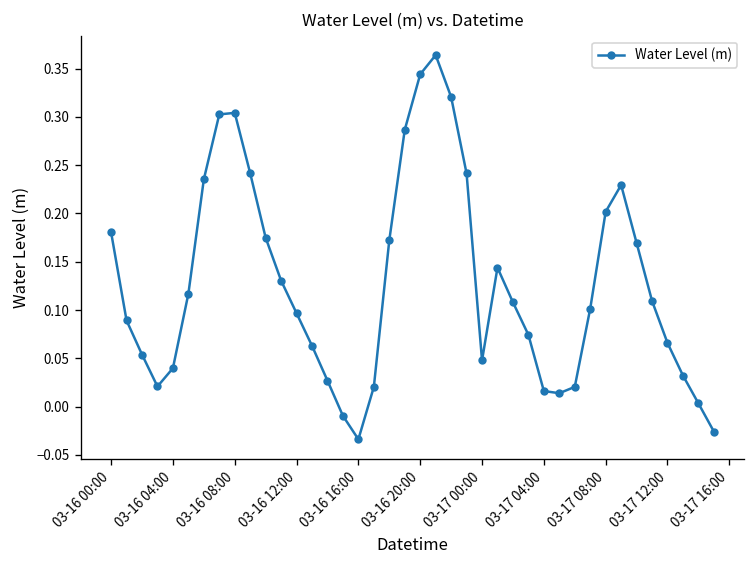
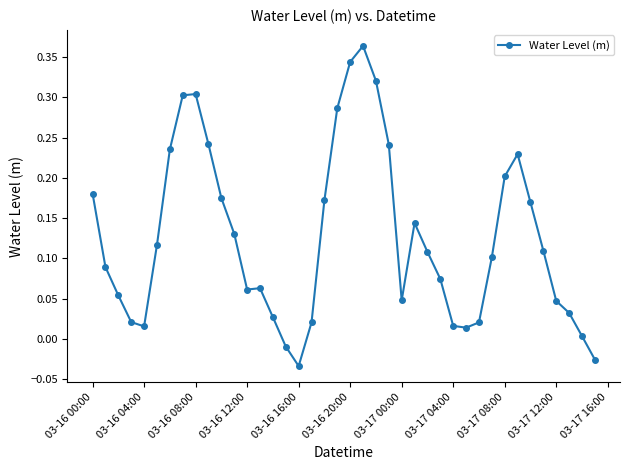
03-16 04:00: 0.04 -> 0.02
03-16 12:00: 0.10 -> 0.06
03-17 12:00: 0.07 -> 0.05
